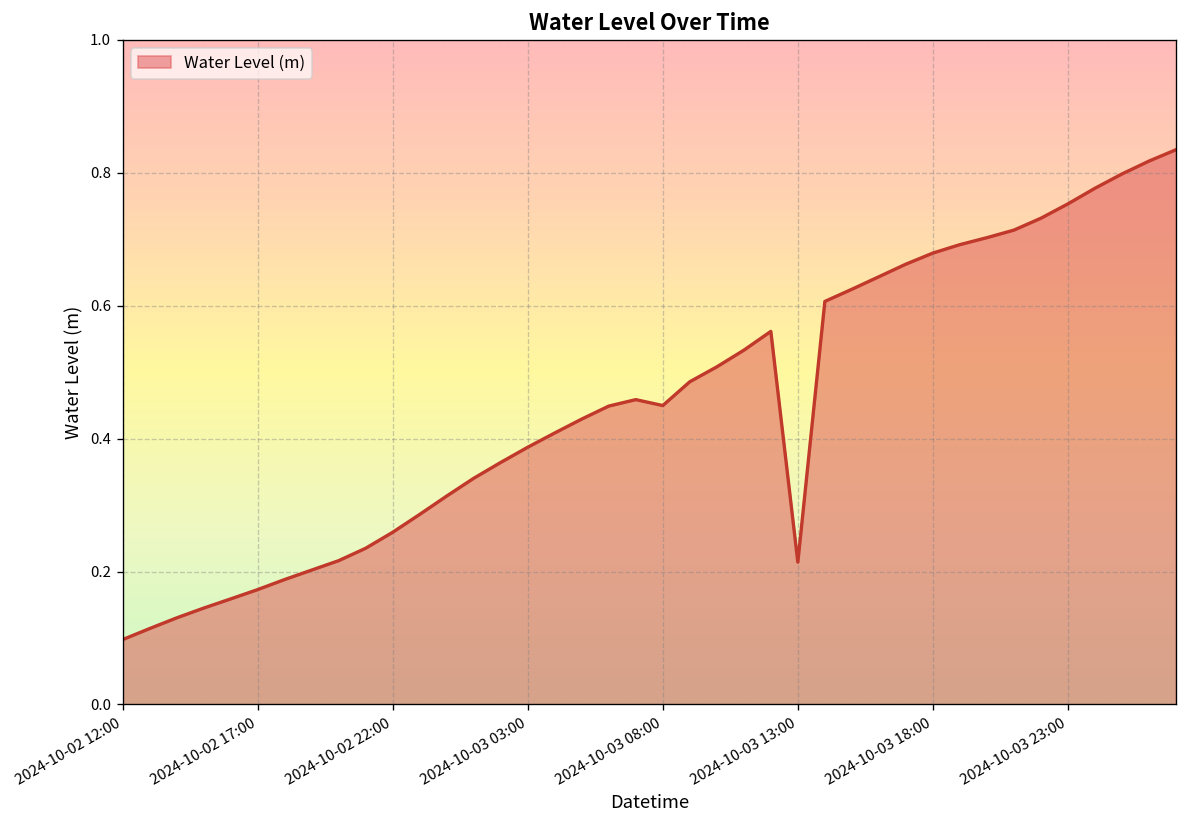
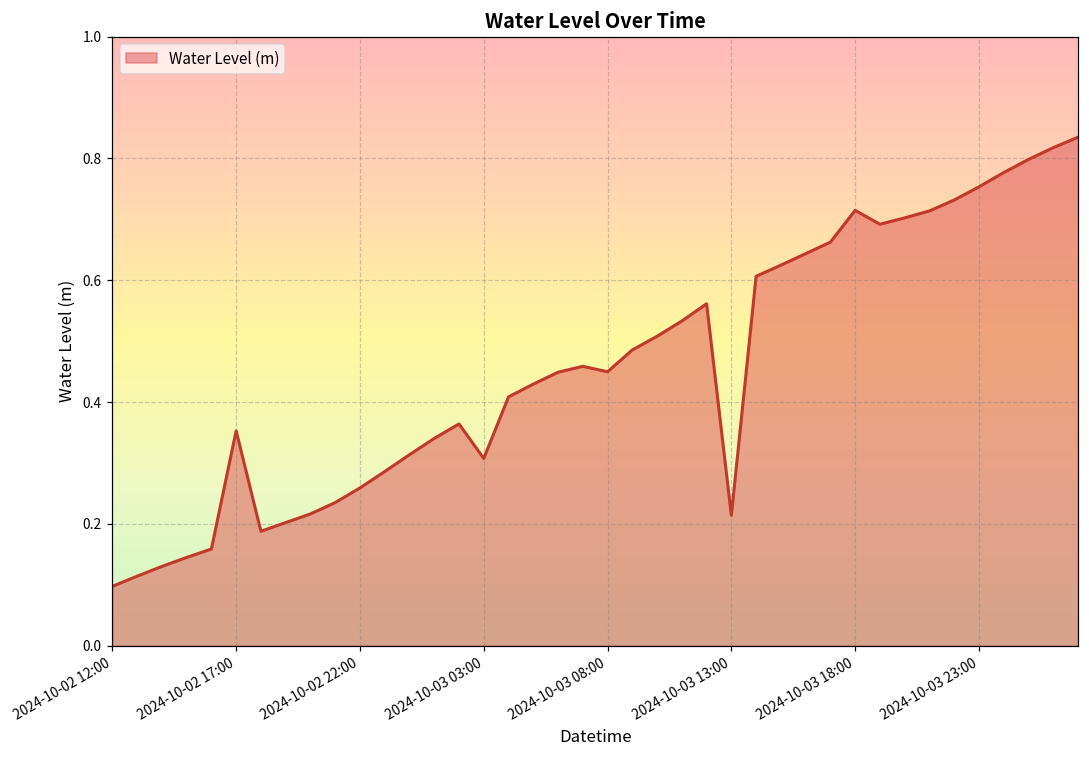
2024-10-02 17:00: 0.17 -> 0.35
2024-10-03 03:00: 0.39 -> 0.31
2024-10-03 18:00: 0.68 -> 0.71
